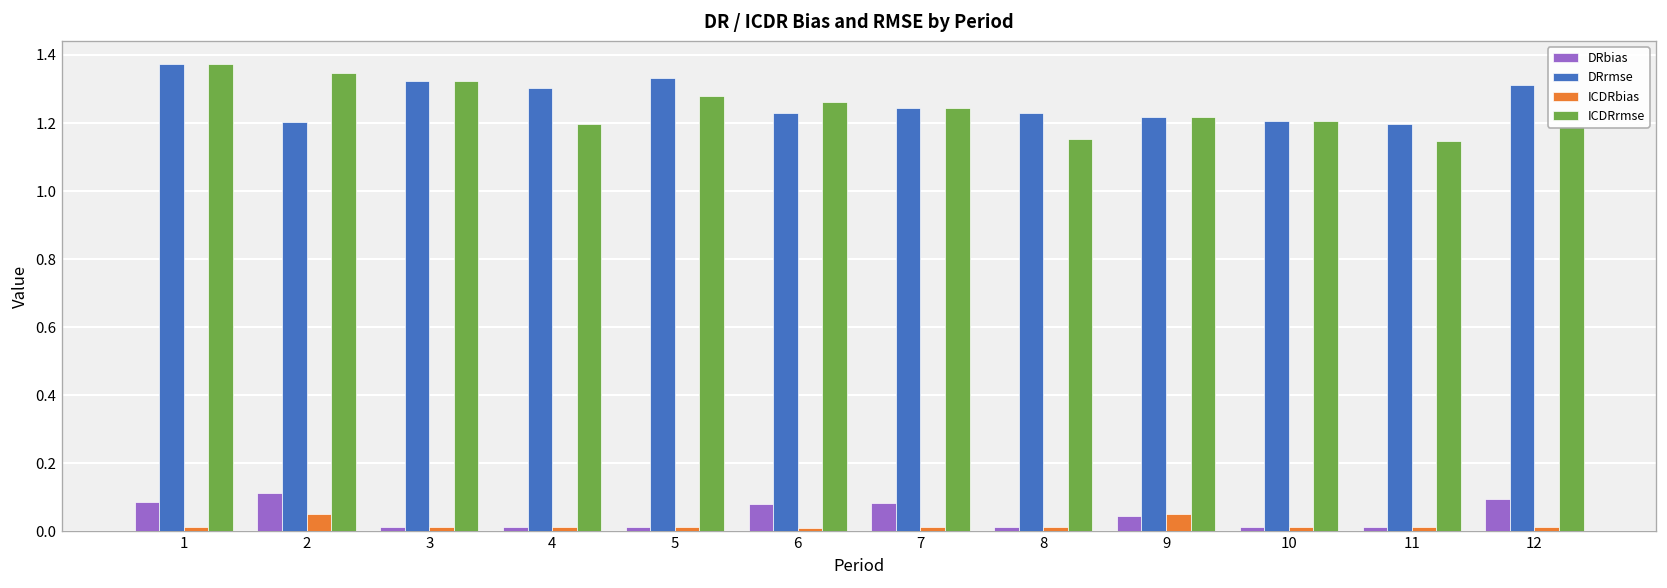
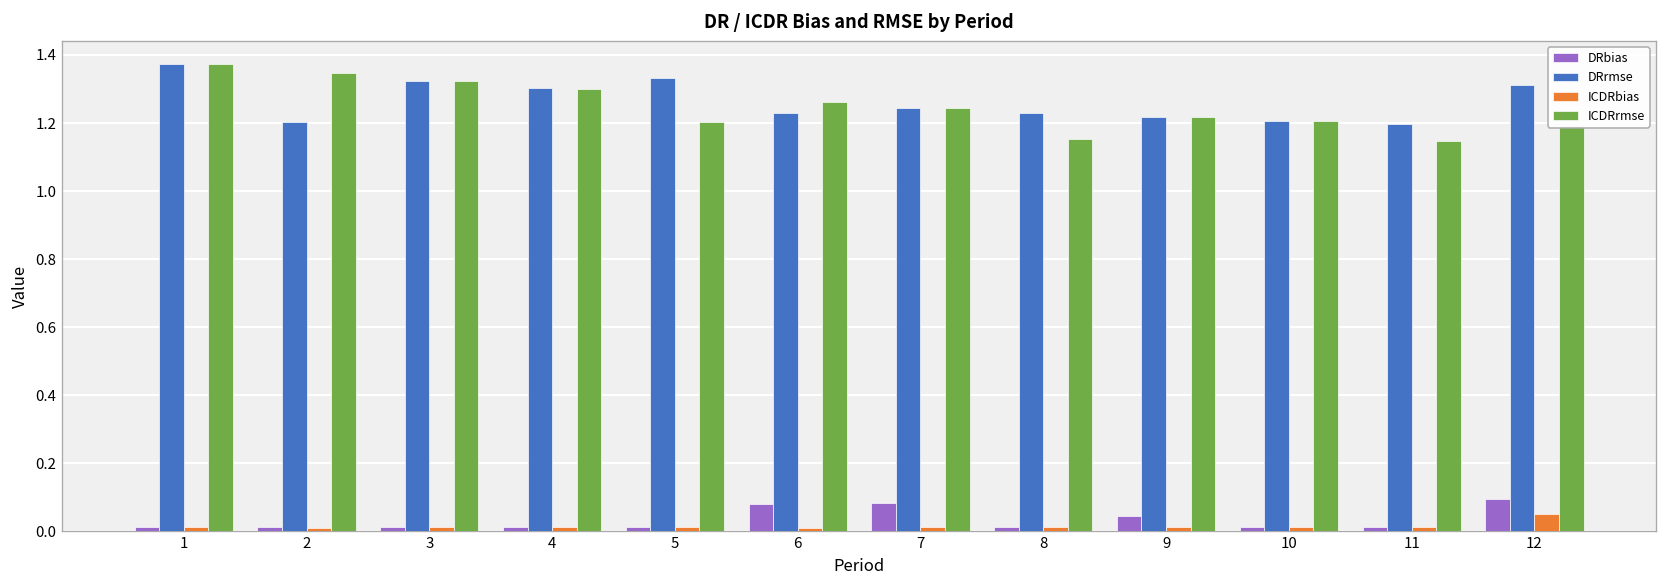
DRbias, 1: 0.09 -> 0.01
DRbias, 2: 0.11 -> 0.01
ICDRbias, 2: 0.05 -> 0.01
ICDRrmse, 4: 1.20 -> 1.30
ICDRrmse, 5: 1.28 -> 1.20
ICDRbias, 9: 0.05 -> 0.01
ICDRbias, 12: 0.01 -> 0.05
